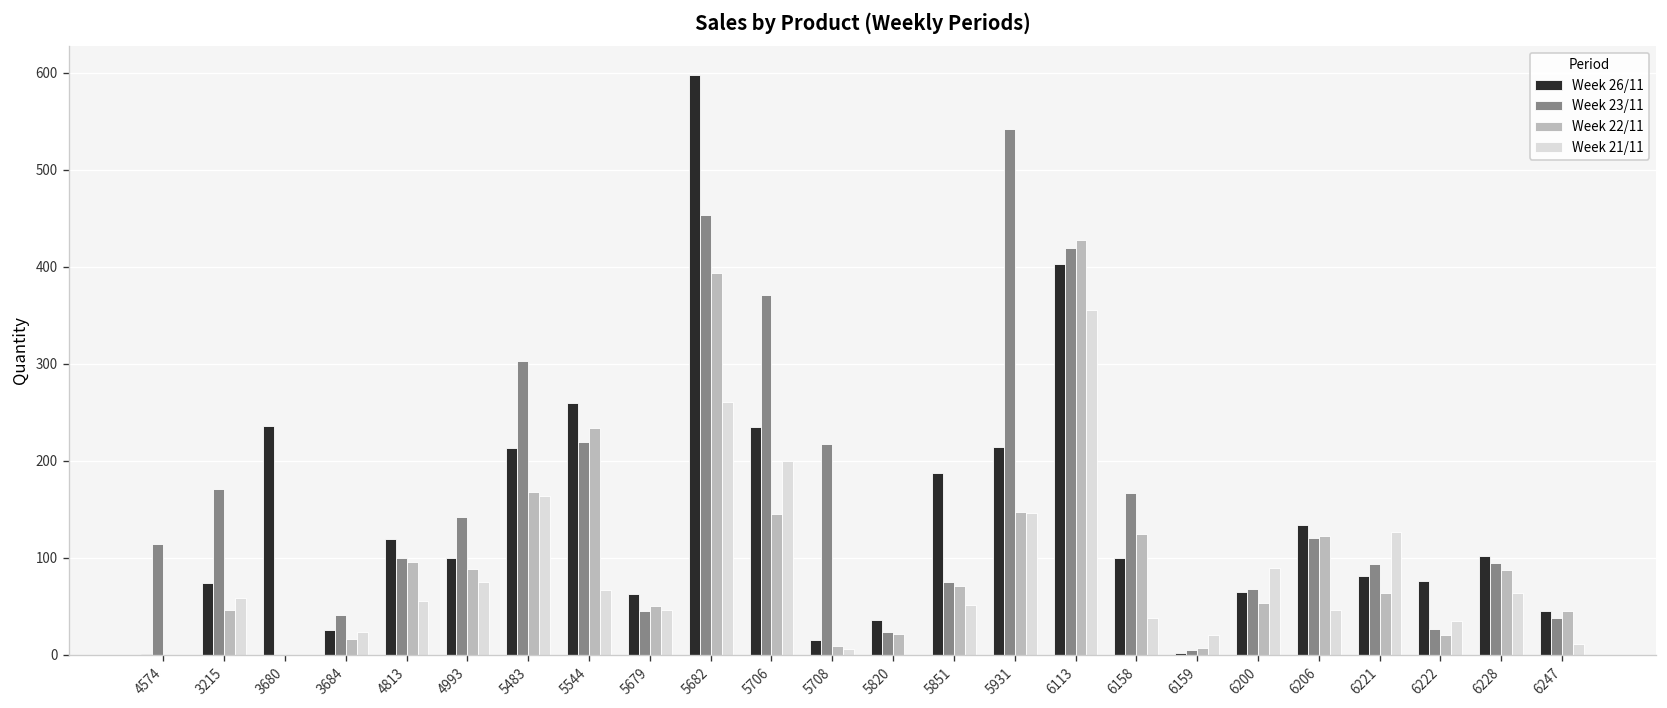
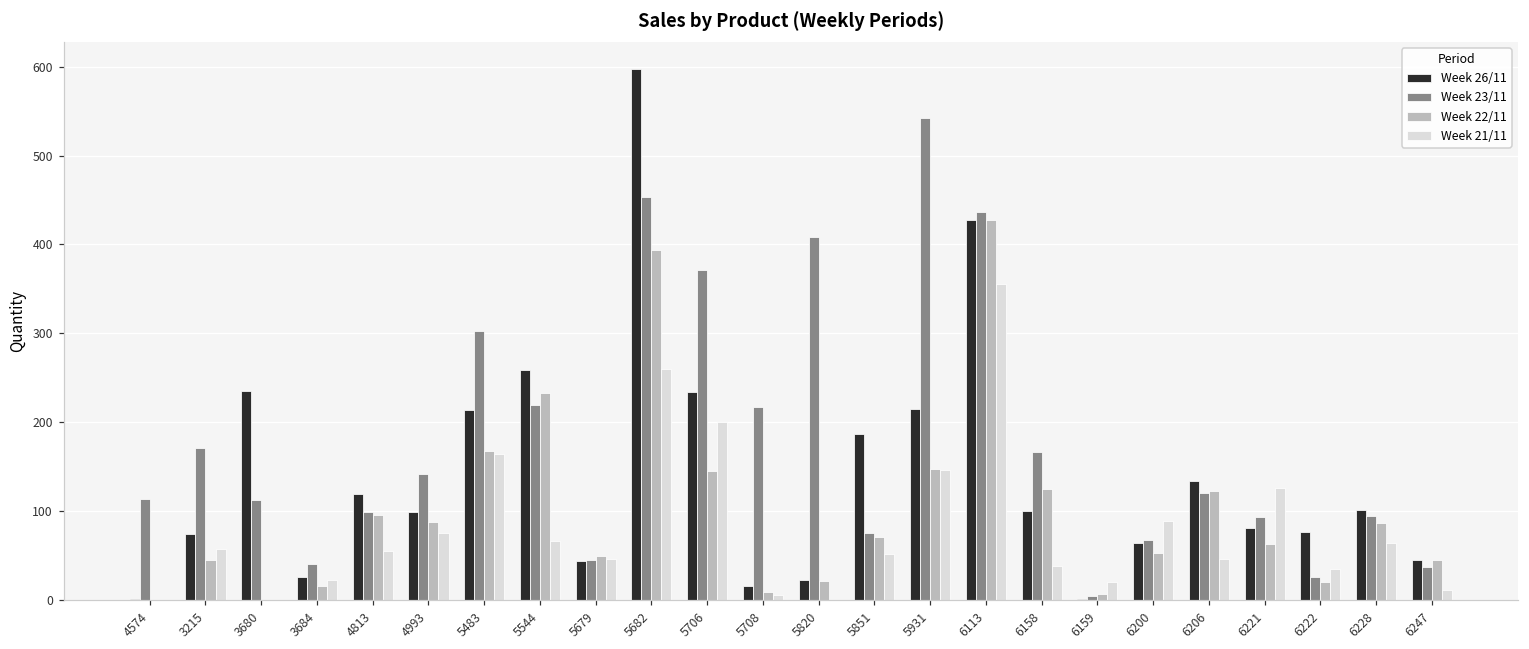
Week 23/11, 3680: 0 -> 110
Week 26/11, 5679: 60 -> 40
Week 26/11, 5820: 40 -> 20
Week 23/11, 5820: 20 -> 410
Week 26/11, 6113: 400 -> 430
Week 23/11, 6113: 420 -> 440
